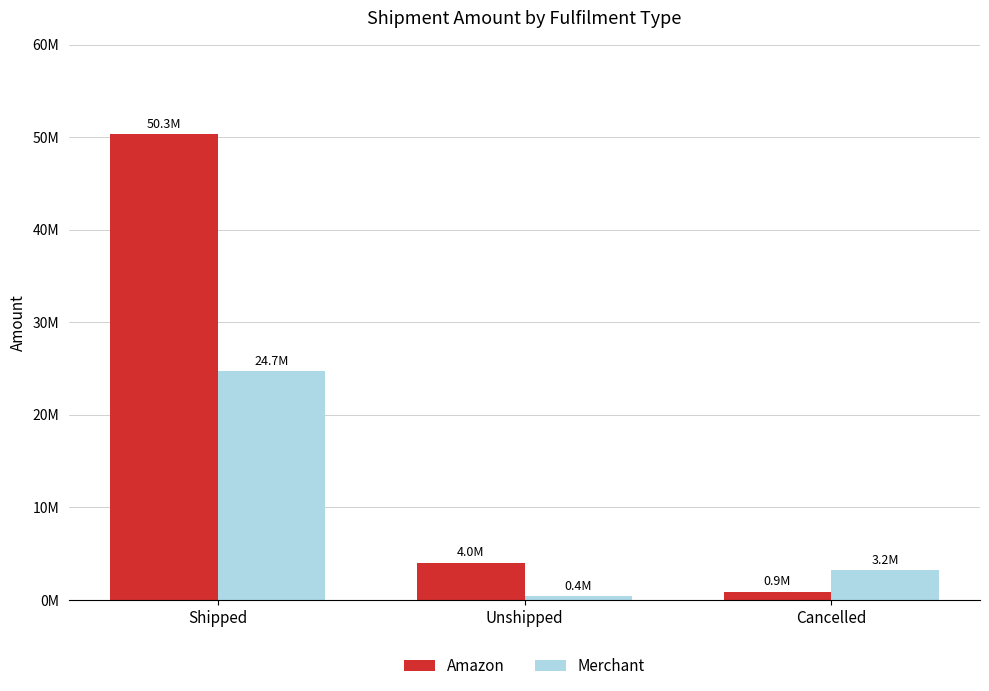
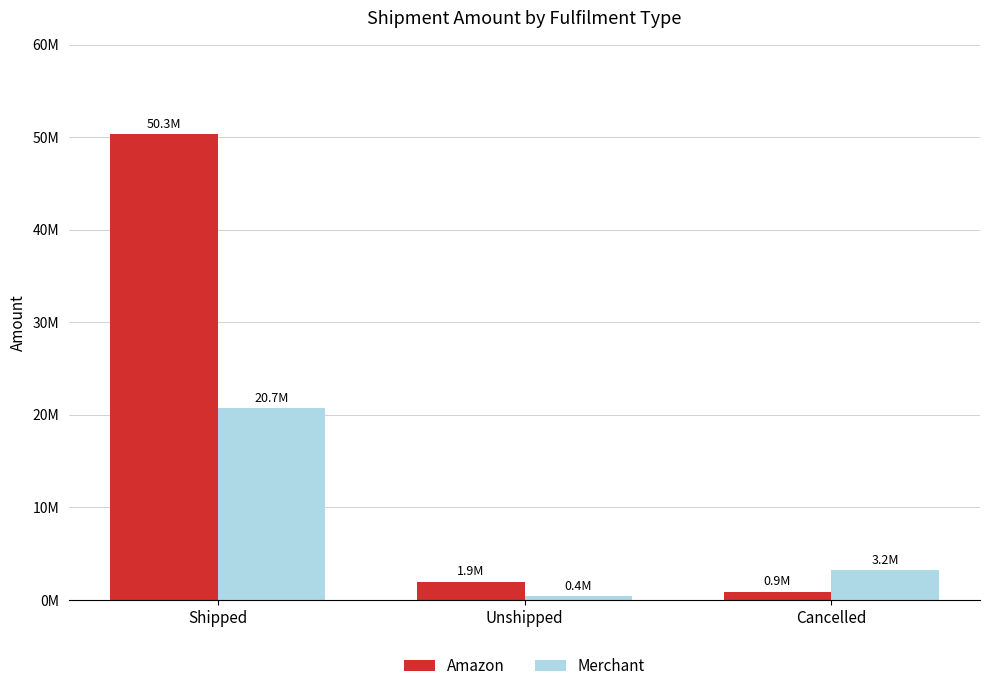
Merchant, Shipped: 24.7M -> 20.7M
Amazon, Unshipped: 4.0M -> 1.9M
